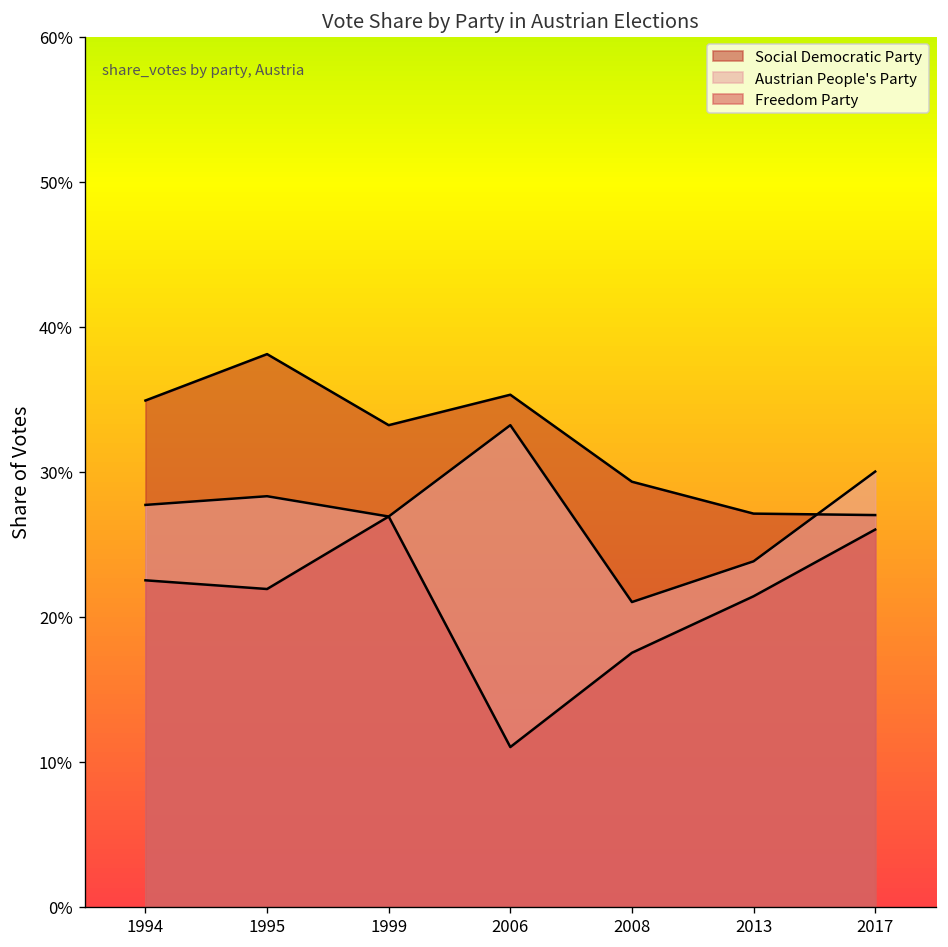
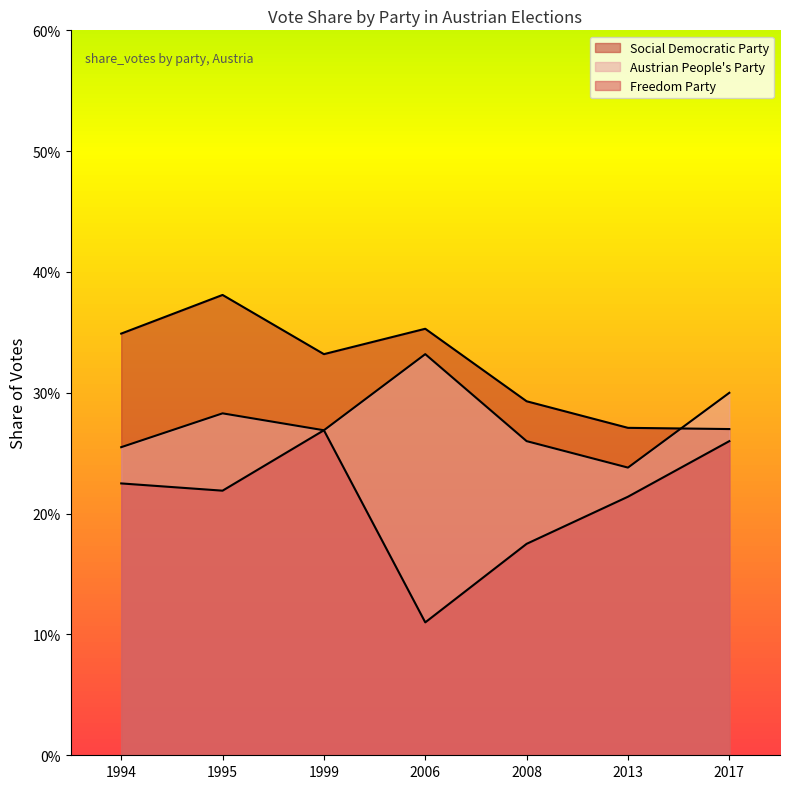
Austrian People's Party, 1994: 27.7% -> 25.5%
Austrian People's Party, 2008: 21.0% -> 26.0%
